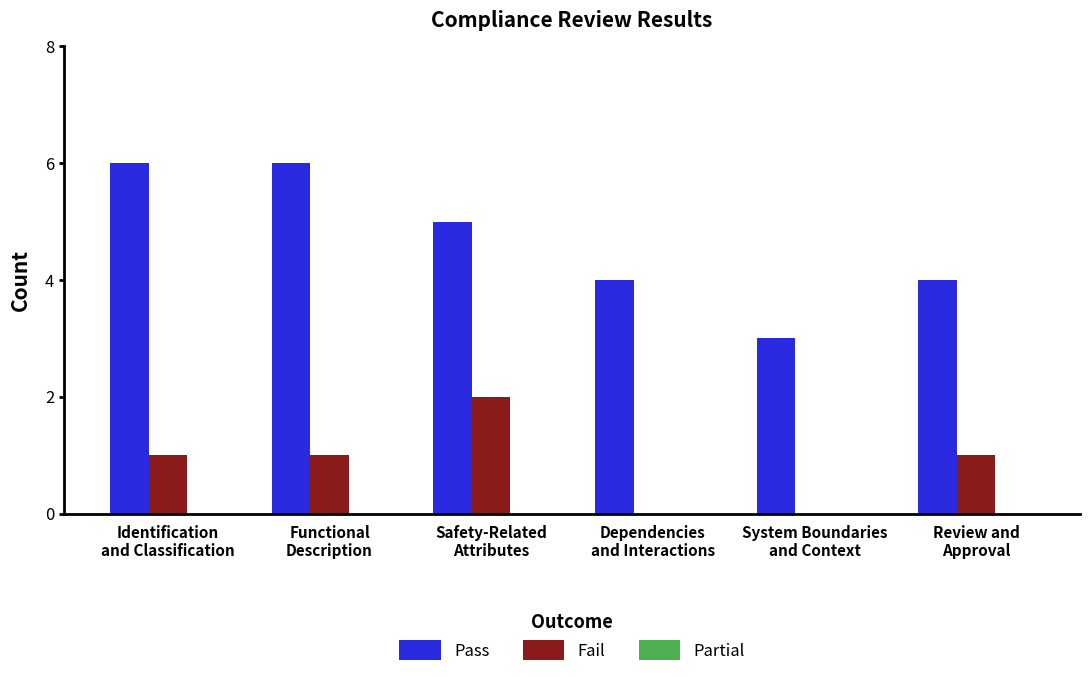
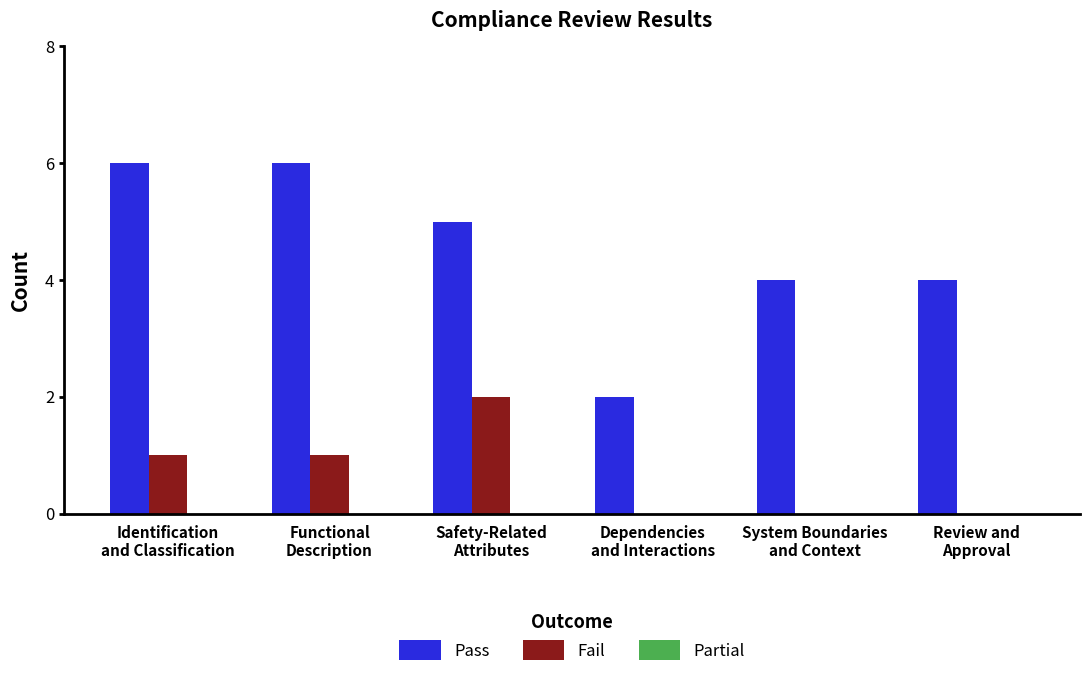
Pass, Dependencies and Interactions: 4 -> 2
Pass, System Boundaries and Context: 3 -> 4
Fail, Review and Approval: 1 -> 0
